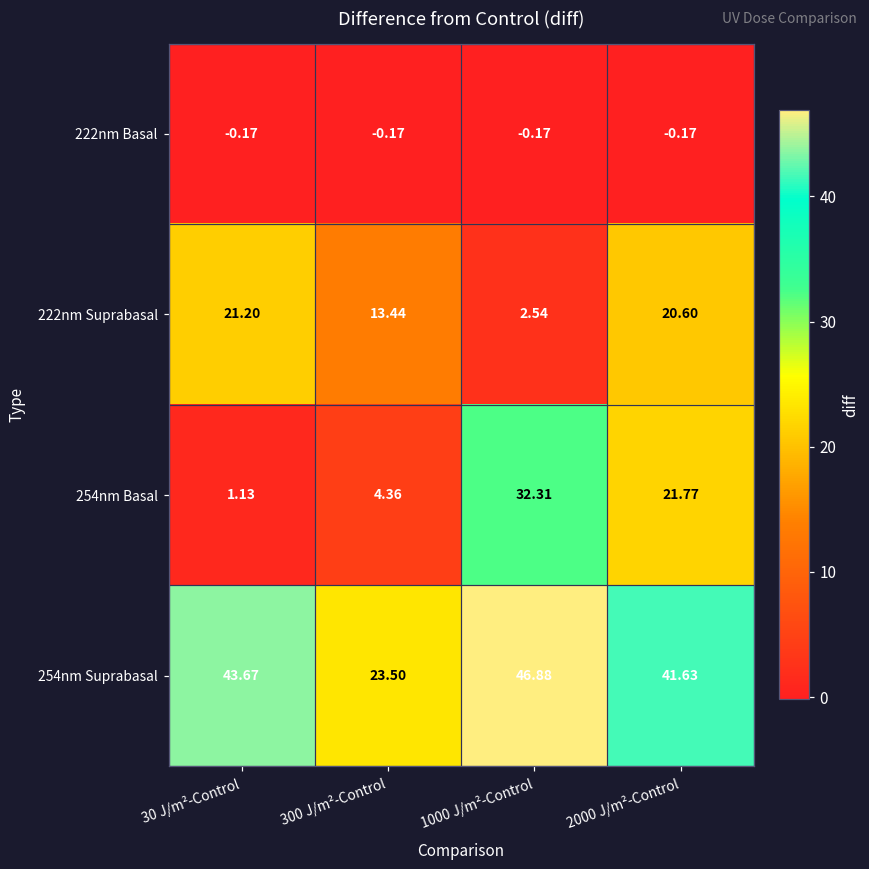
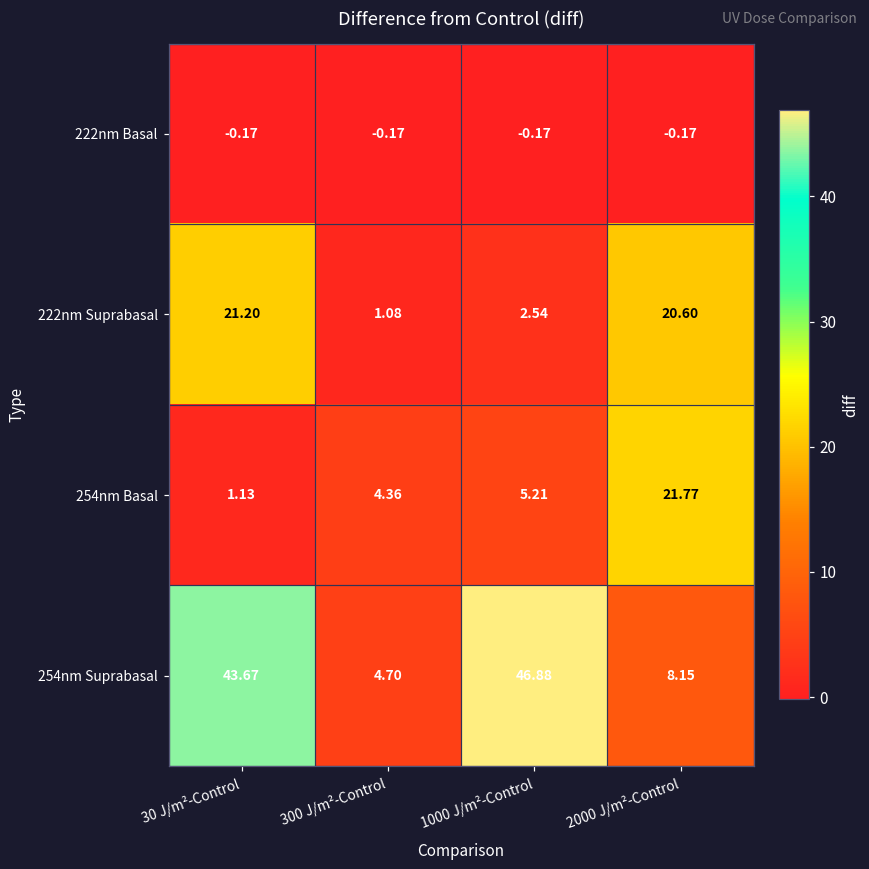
222nm Suprabasal, 300 J/m²-Control: 13.44 -> 1.08
254nm Basal, 1000 J/m²-Control: 32.31 -> 5.21
254nm Suprabasal, 300 J/m²-Control: 23.50 -> 4.70
254nm Suprabasal, 2000 J/m²-Control: 41.63 -> 8.15
